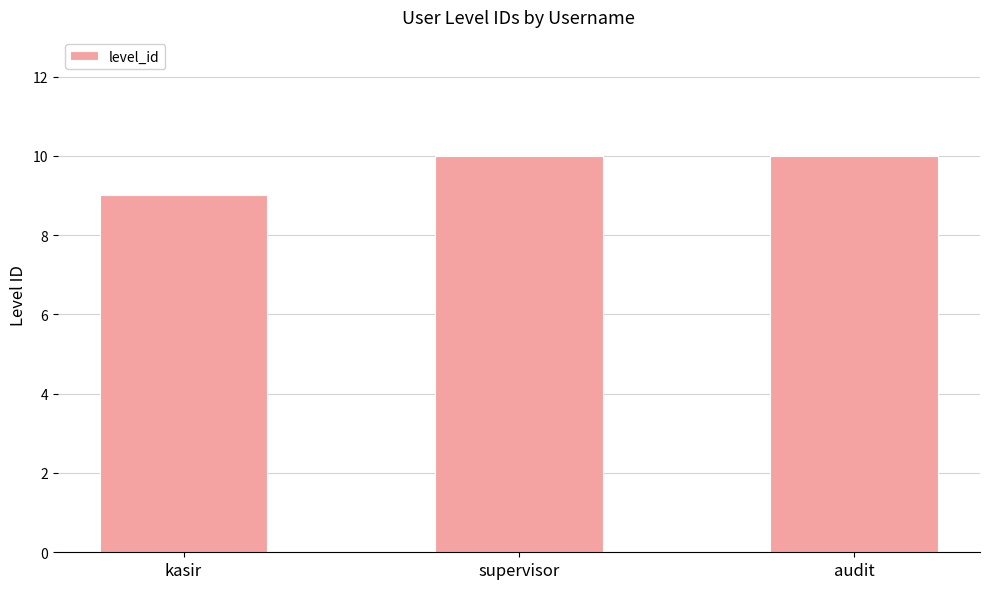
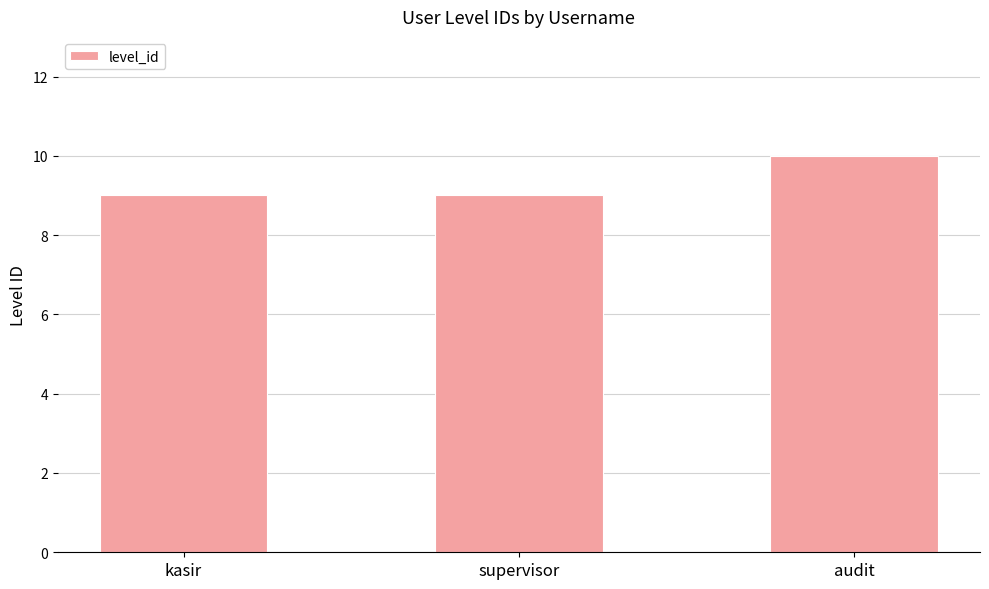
supervisor: 10 -> 9
